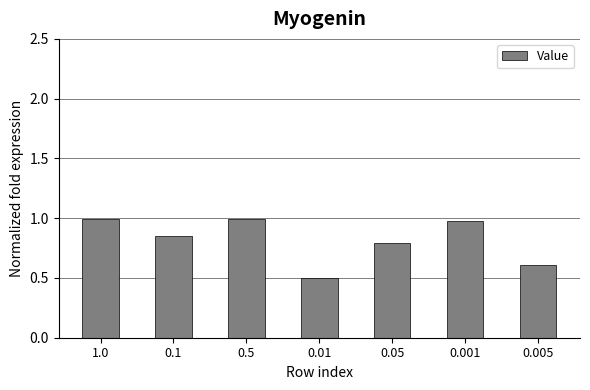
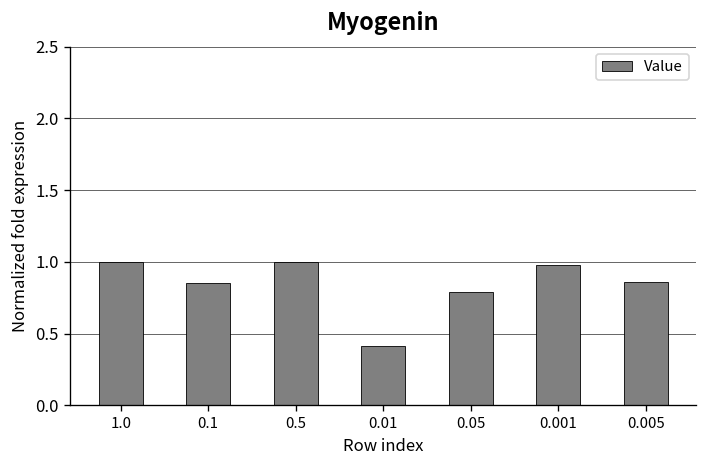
0.01: 0.50 -> 0.41
0.005: 0.61 -> 0.86
